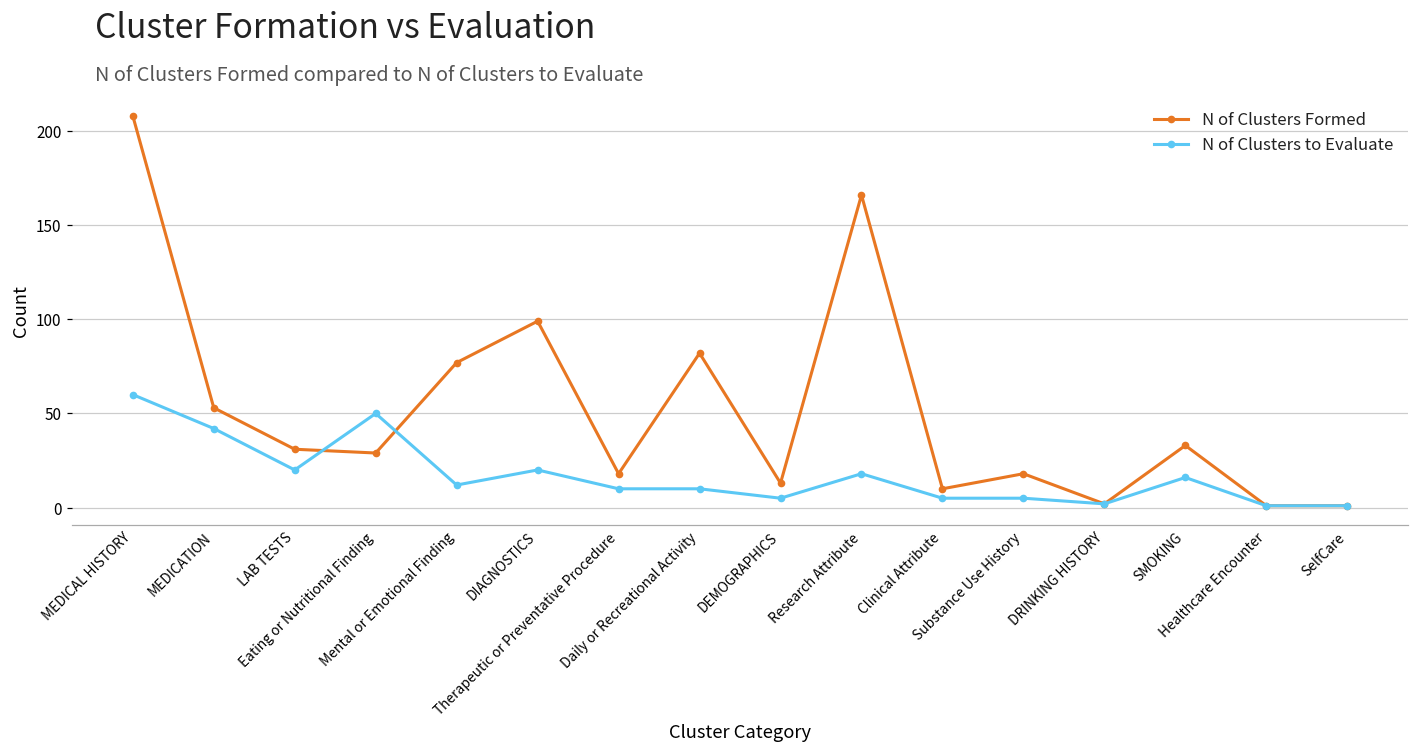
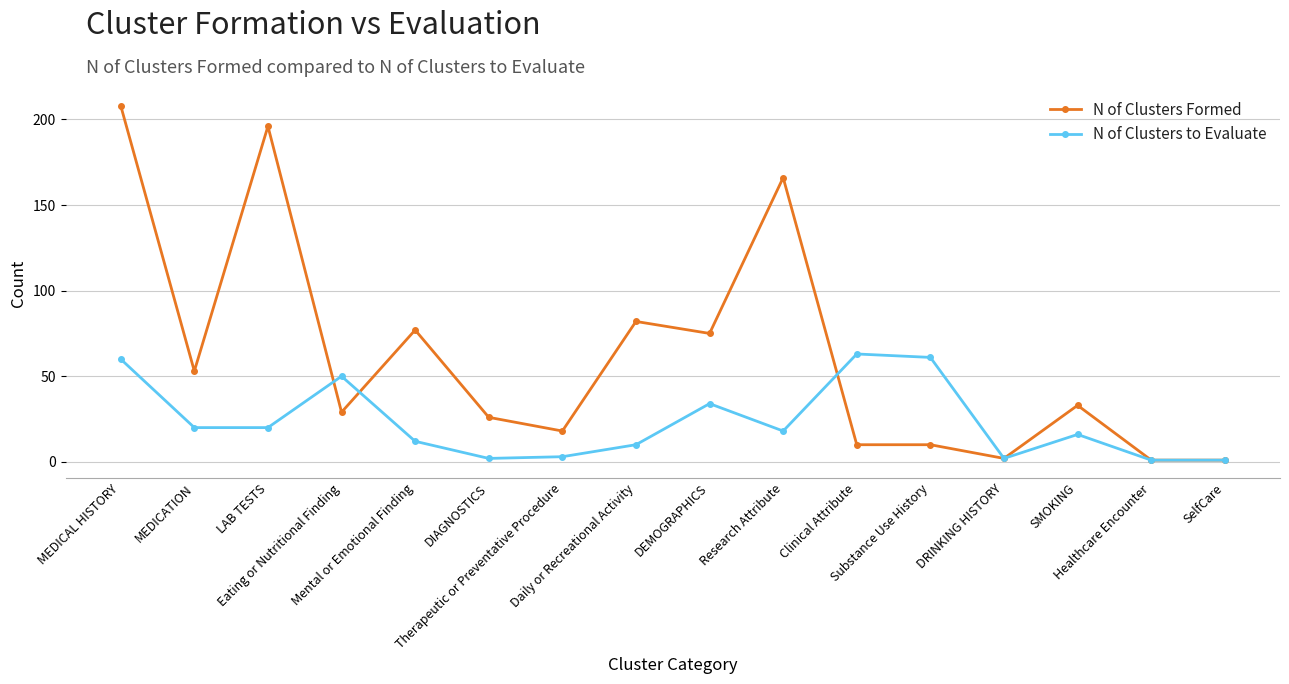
N of Clusters to Evaluate, MEDICATION: 42 -> 20
N of Clusters Formed, LAB TESTS: 31 -> 196
N of Clusters Formed, DIAGNOSTICS: 99 -> 26
N of Clusters to Evaluate, DIAGNOSTICS: 20 -> 2
N of Clusters to Evaluate, Therapeutic or Preventative Procedure: 10 -> 3
N of Clusters Formed, DEMOGRAPHICS: 13 -> 75
N of Clusters to Evaluate, DEMOGRAPHICS: 5 -> 34
N of Clusters to Evaluate, Clinical Attribute: 5 -> 63
N of Clusters Formed, Substance Use History: 18 -> 10
N of Clusters to Evaluate, Substance Use History: 5 -> 61
